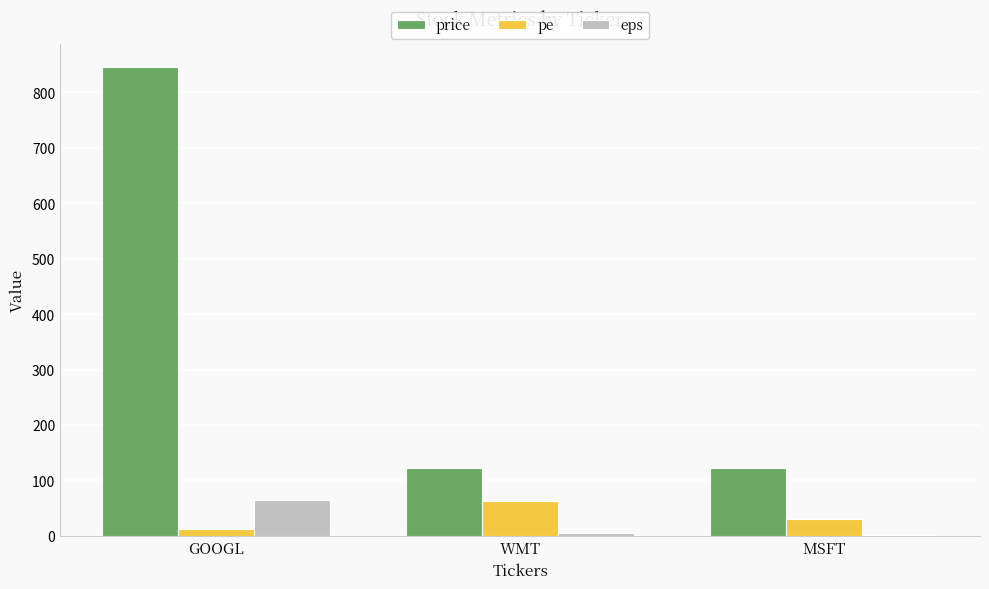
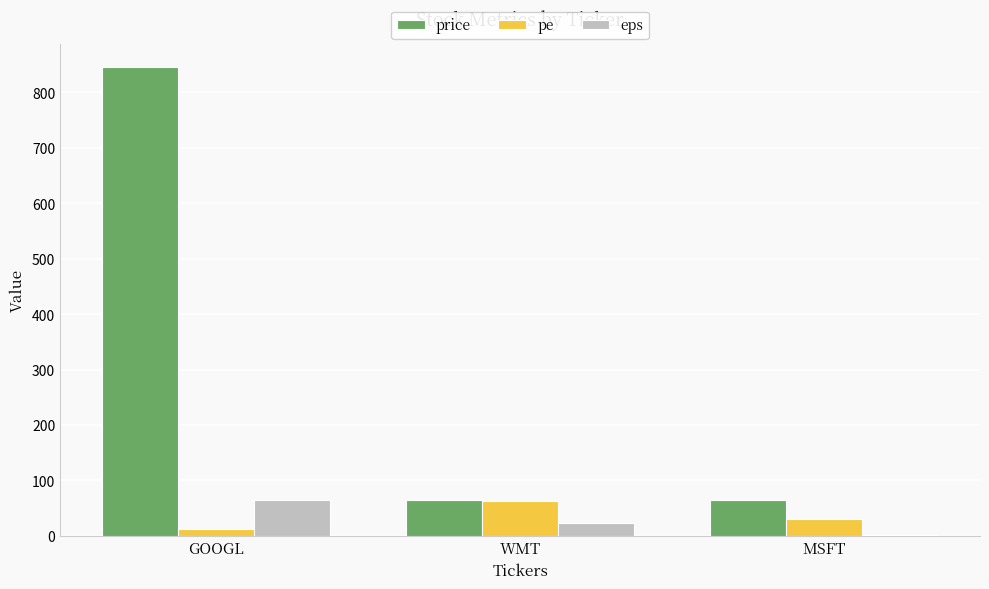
price, WMT: 120 -> 70
eps, WMT: 0 -> 20
price, MSFT: 120 -> 60
